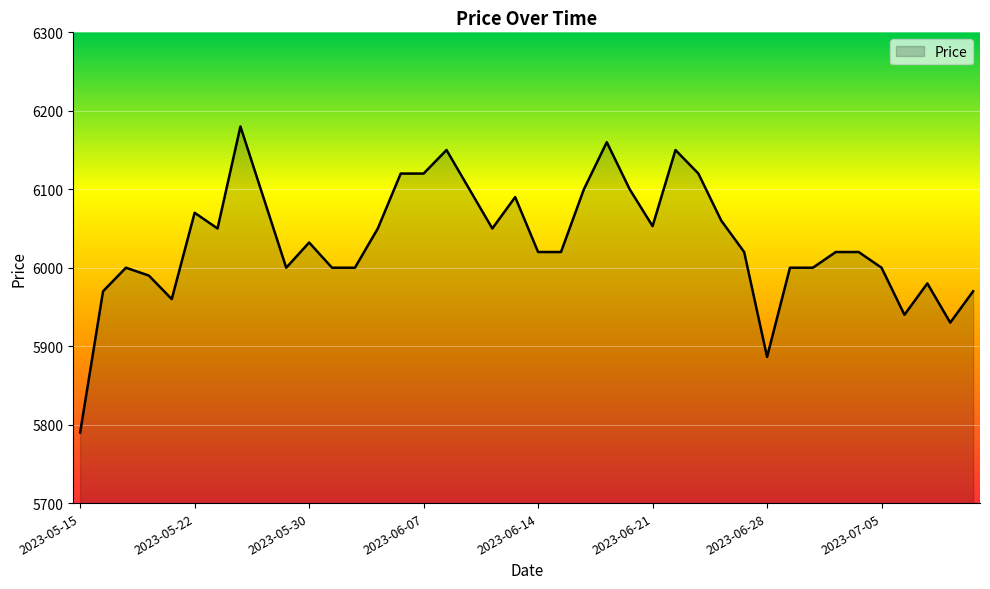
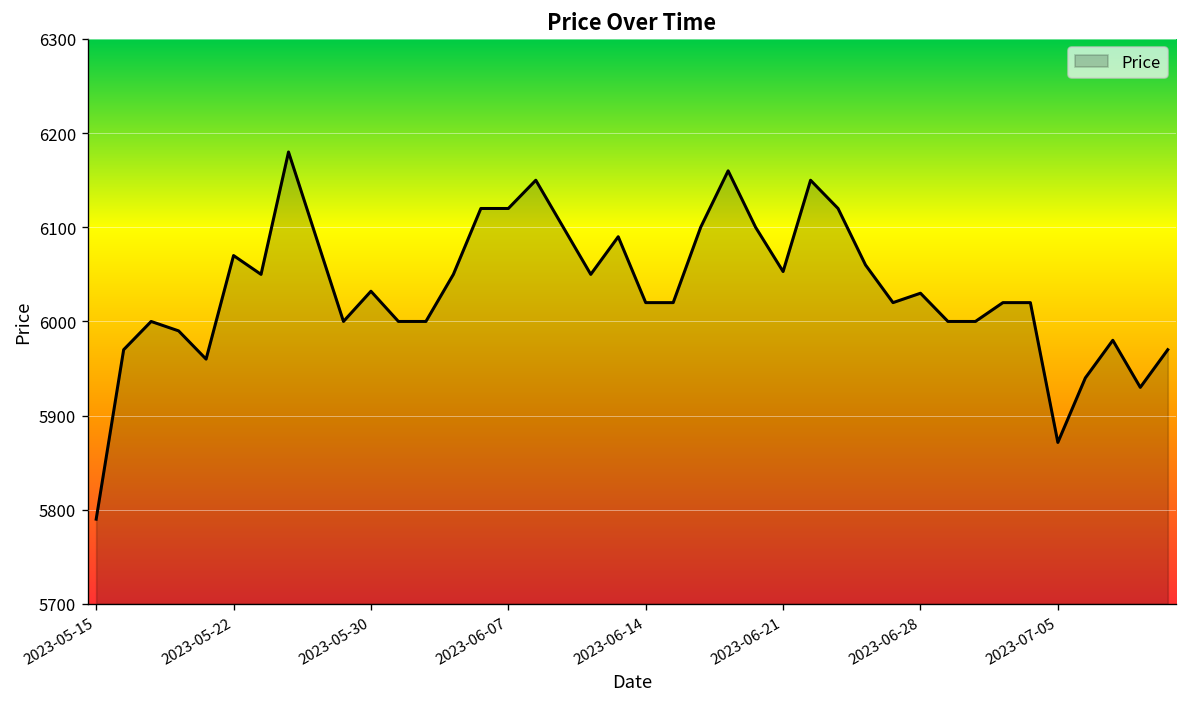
2023-06-28: 5890 -> 6030
2023-07-05: 6000 -> 5870
